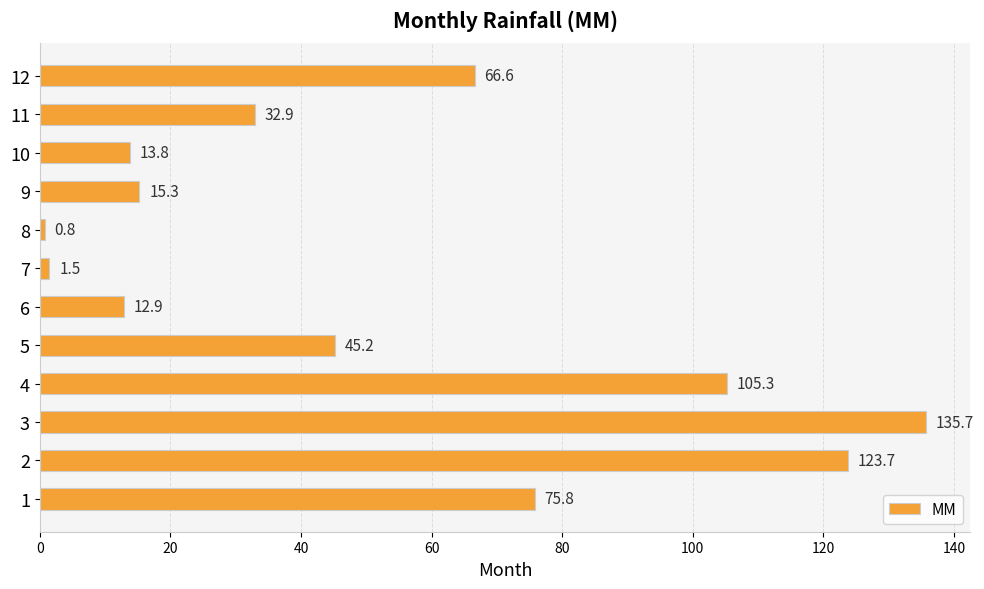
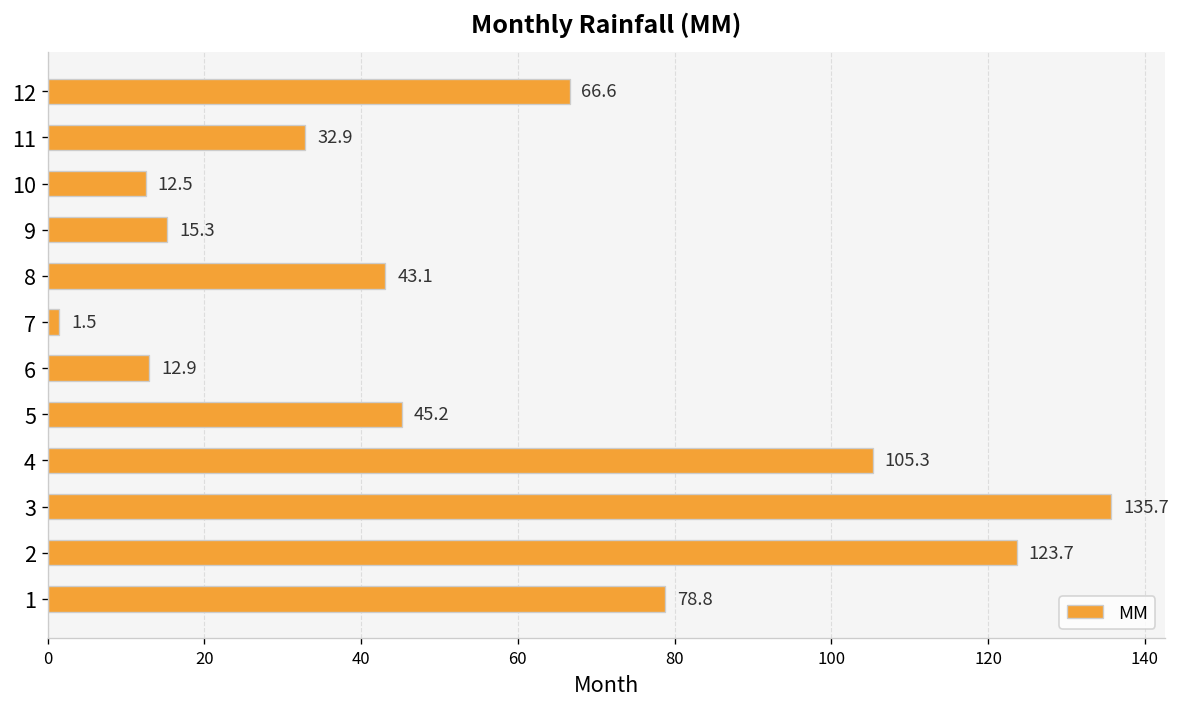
10: 13.8 -> 12.5
8: 0.8 -> 43.1
1: 75.8 -> 78.8
